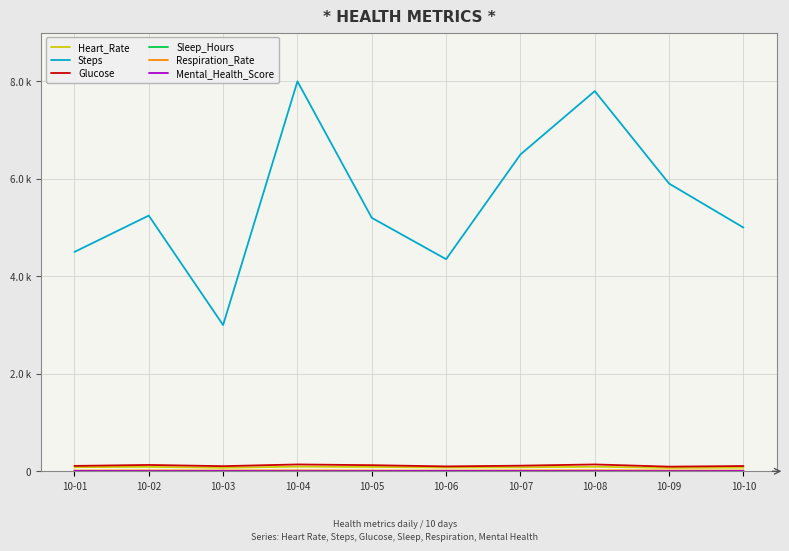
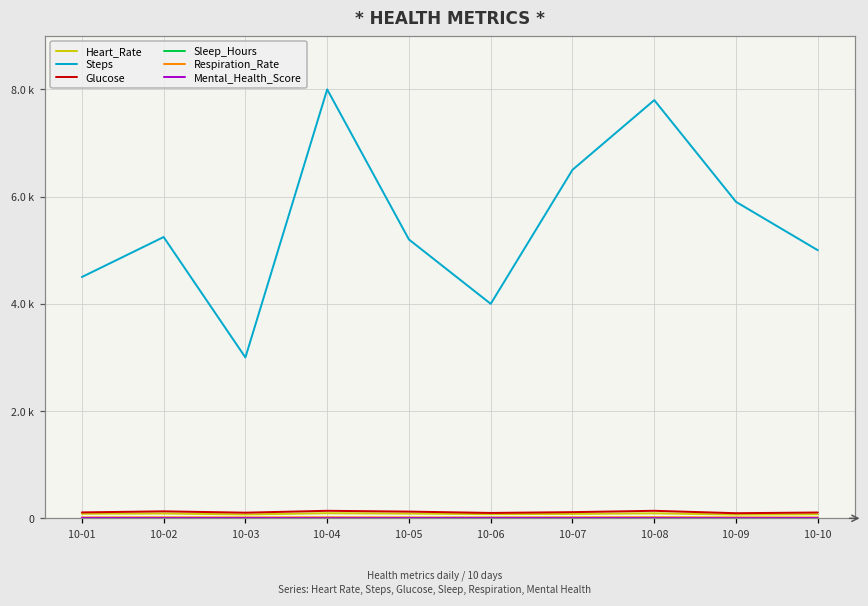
Steps, 10-06: 4400 -> 4000
